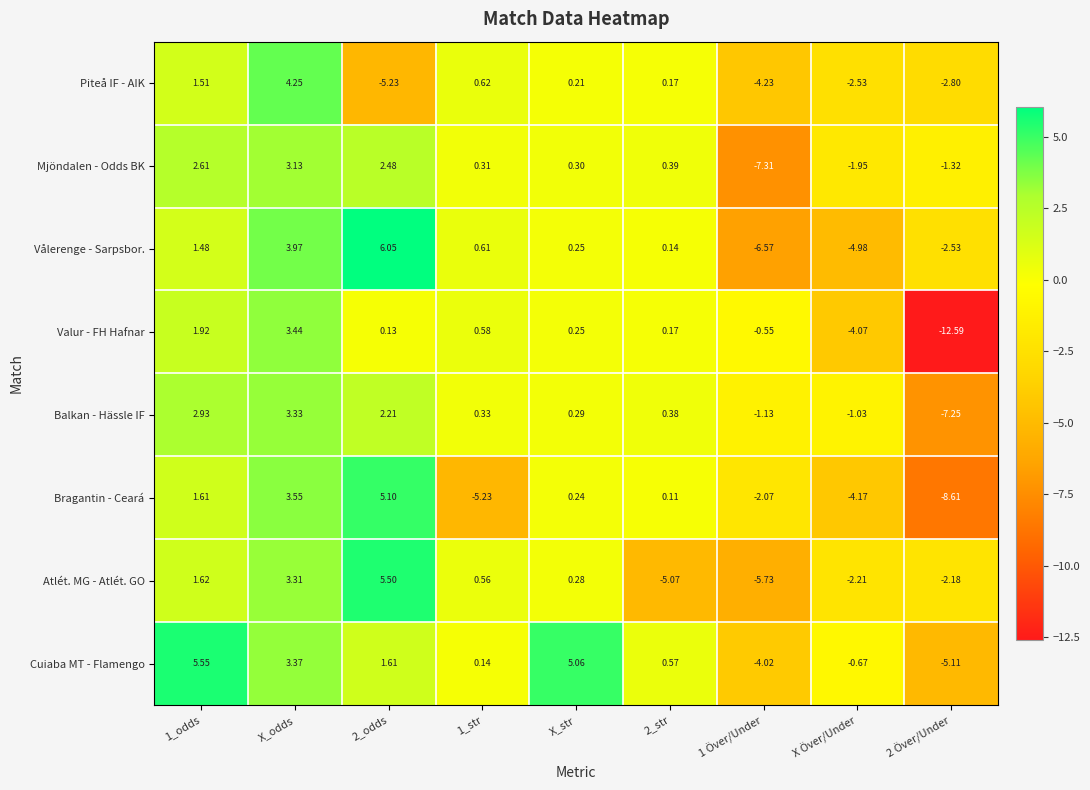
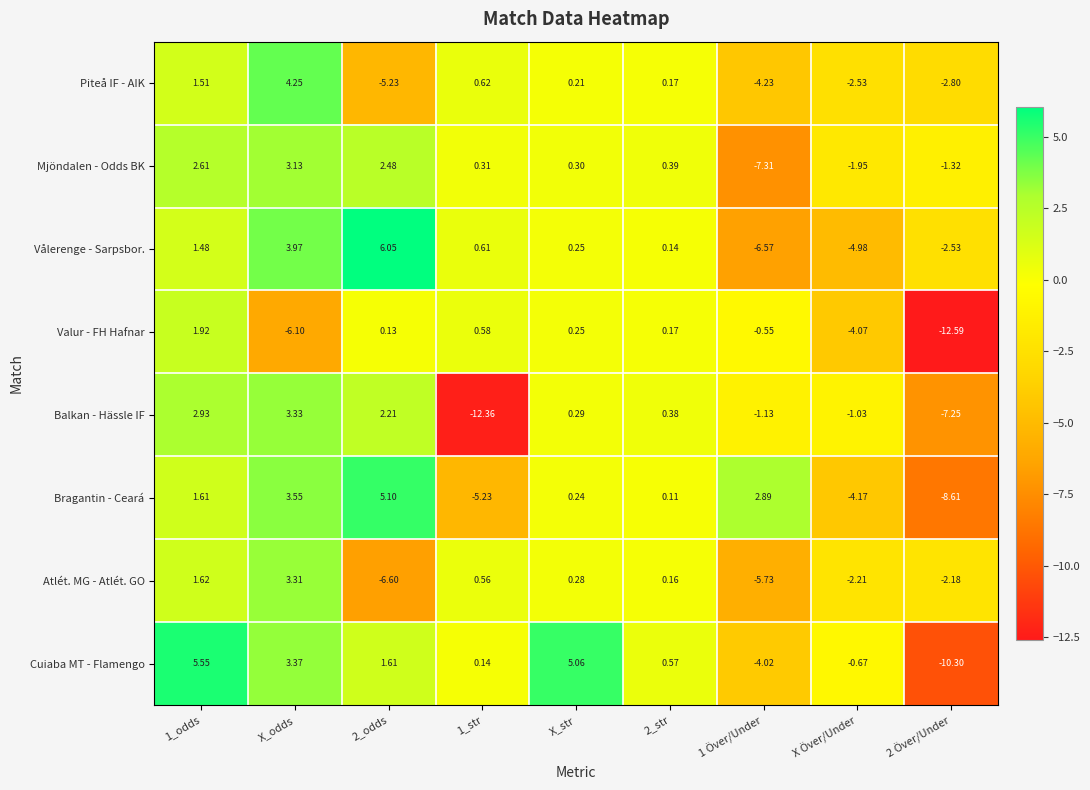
Valur - FH Hafnar, X_odds: 3.44 -> -6.10
Balkan - Hässle IF, 1_str: 0.33 -> -12.36
Bragantin - Ceará, 1 Över/Under: -2.07 -> 2.89
Atlét. MG - Atlét. GO, 2_odds: 5.50 -> -6.60
Atlét. MG - Atlét. GO, 2_str: -5.07 -> 0.16
Cuiaba MT - Flamengo, 2 Över/Under: -5.11 -> -10.30
